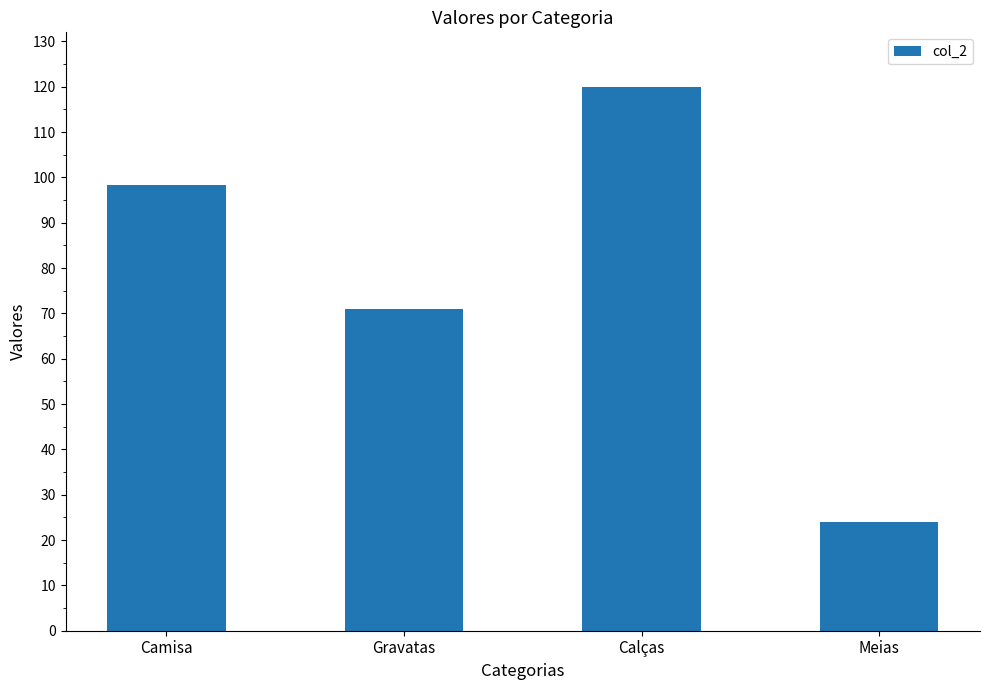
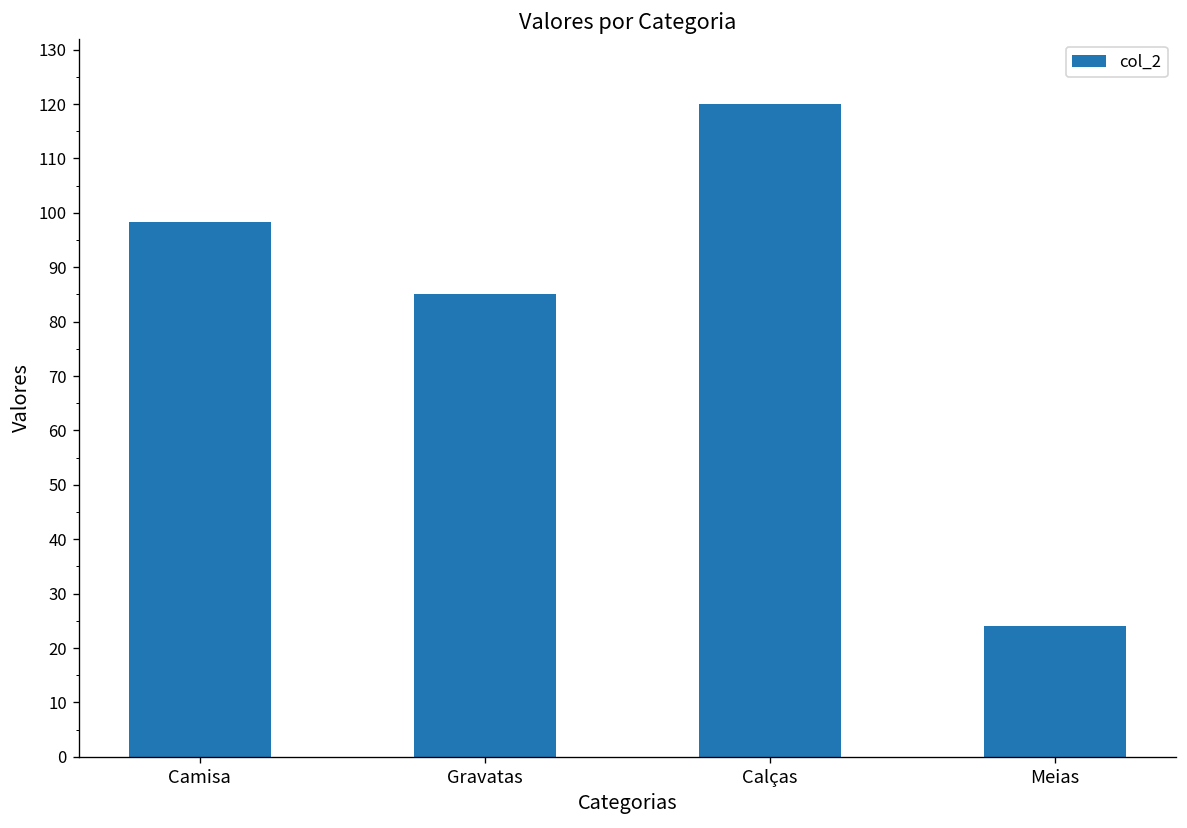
Gravatas: 71 -> 85
